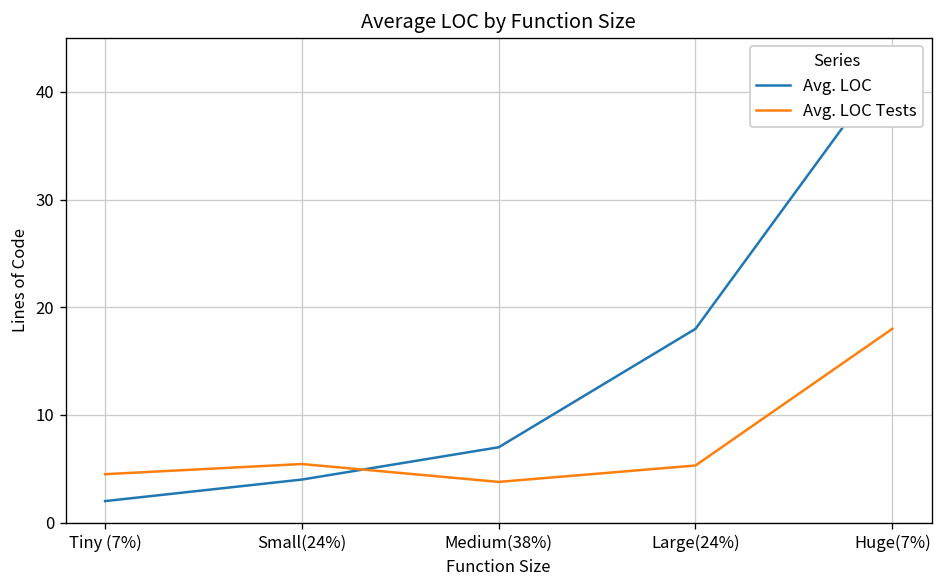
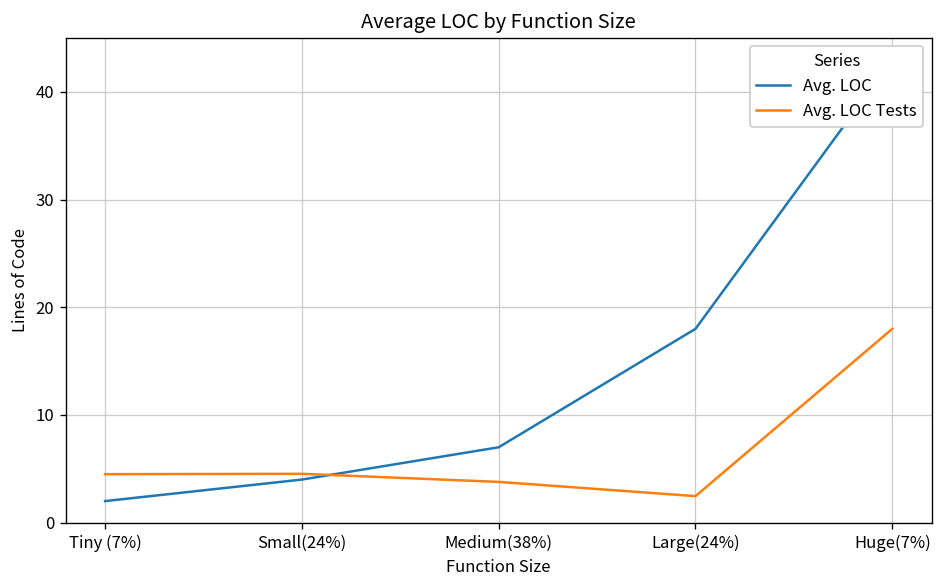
Avg. LOC Tests, Small(24%): 5.4 -> 4.5
Avg. LOC Tests, Large(24%): 5 -> 2
